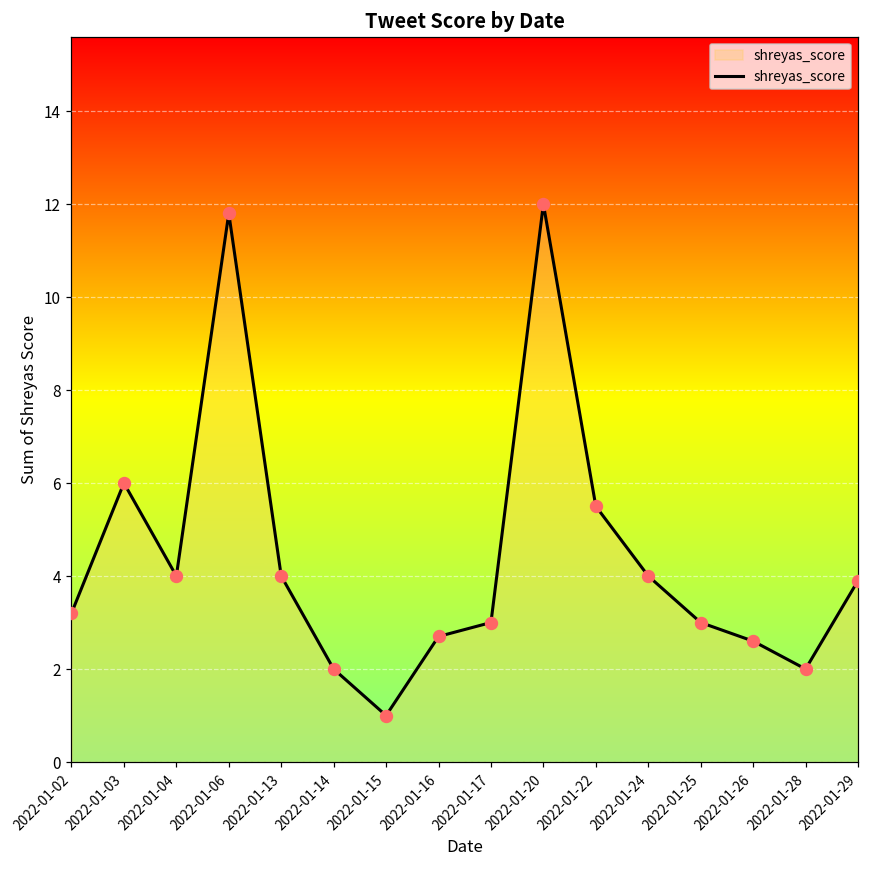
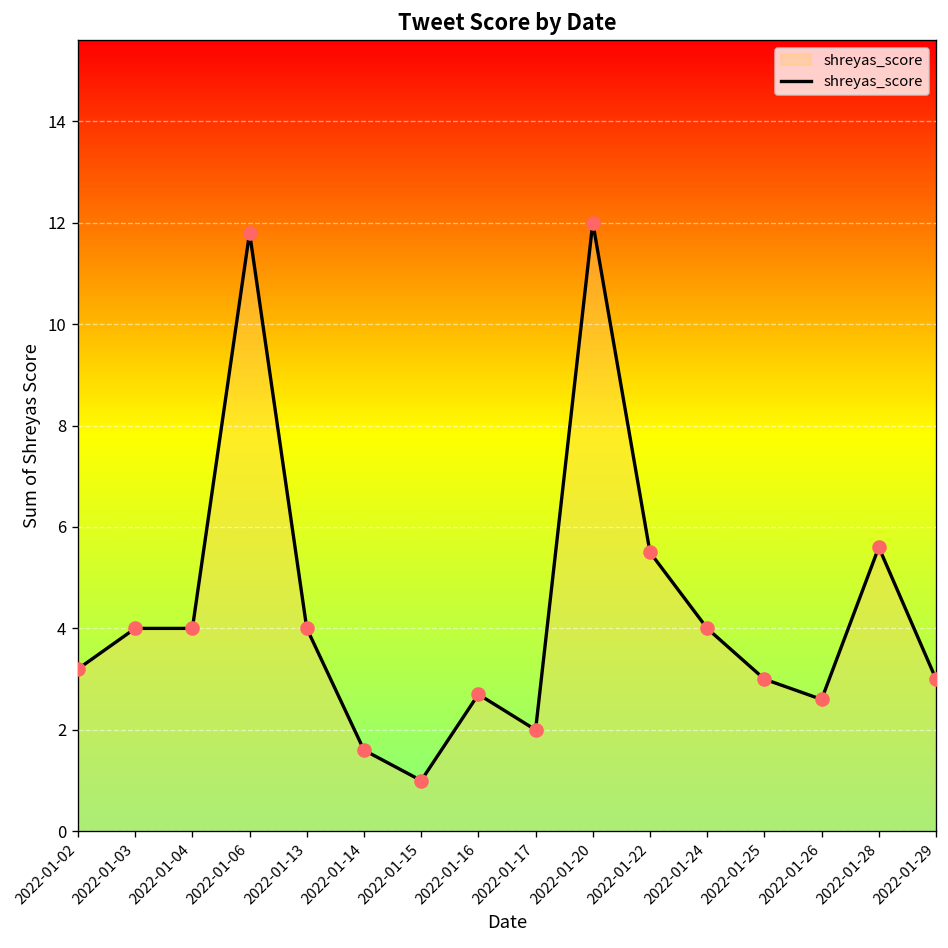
2022-01-03: 6 -> 4
2022-01-14: 2.0 -> 1.6
2022-01-17: 3 -> 2
2022-01-28: 2.0 -> 5.6
2022-01-29: 3.9 -> 3.0
